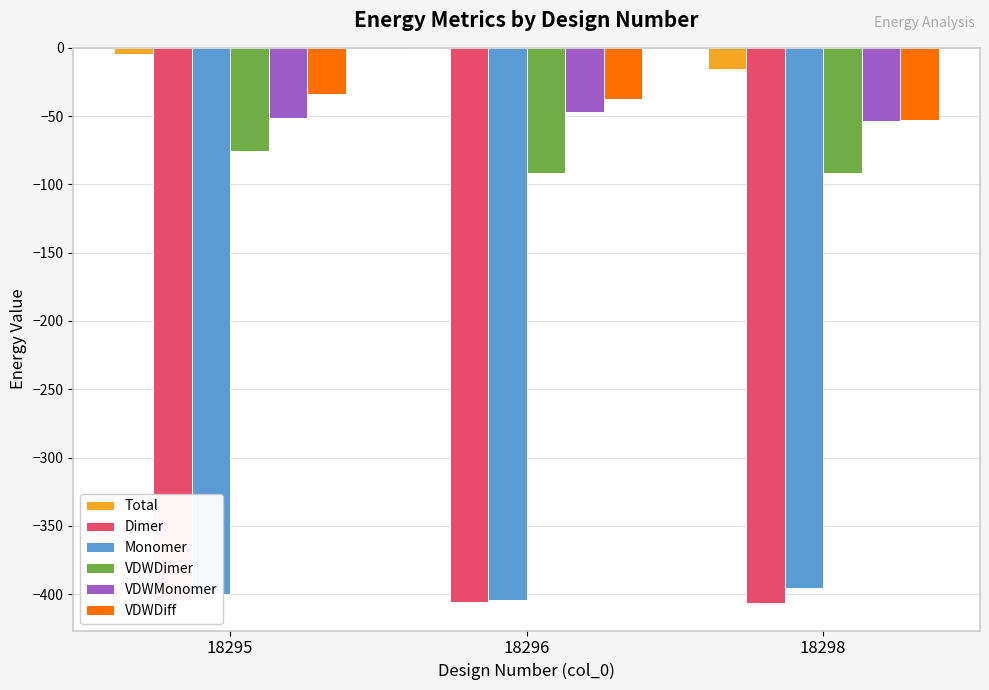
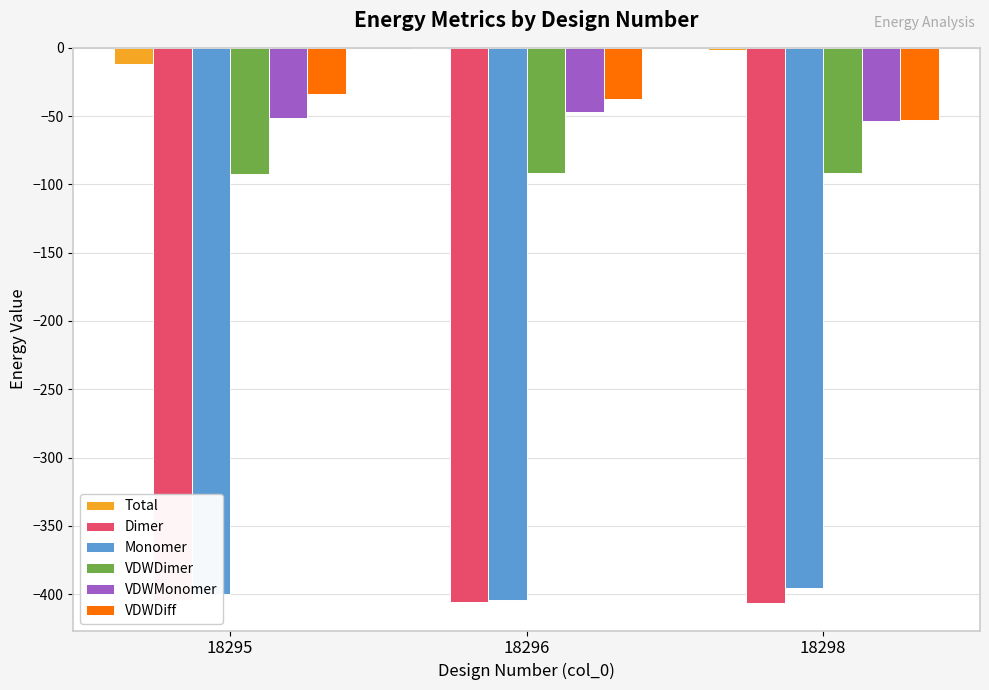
Total, 18295: -4 -> -12
VDWDimer, 18295: -75 -> -92
Total, 18298: -16 -> -2
